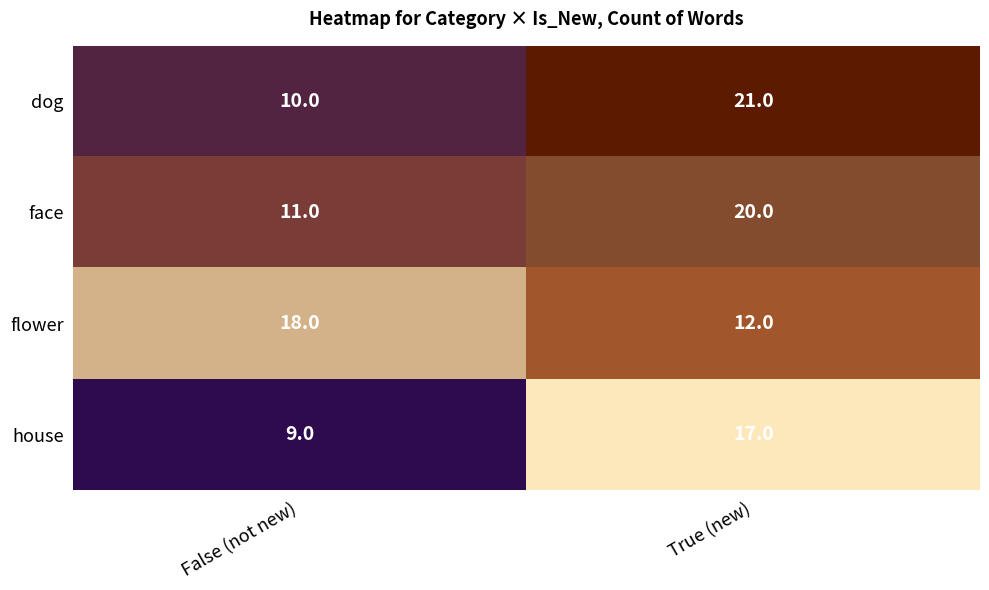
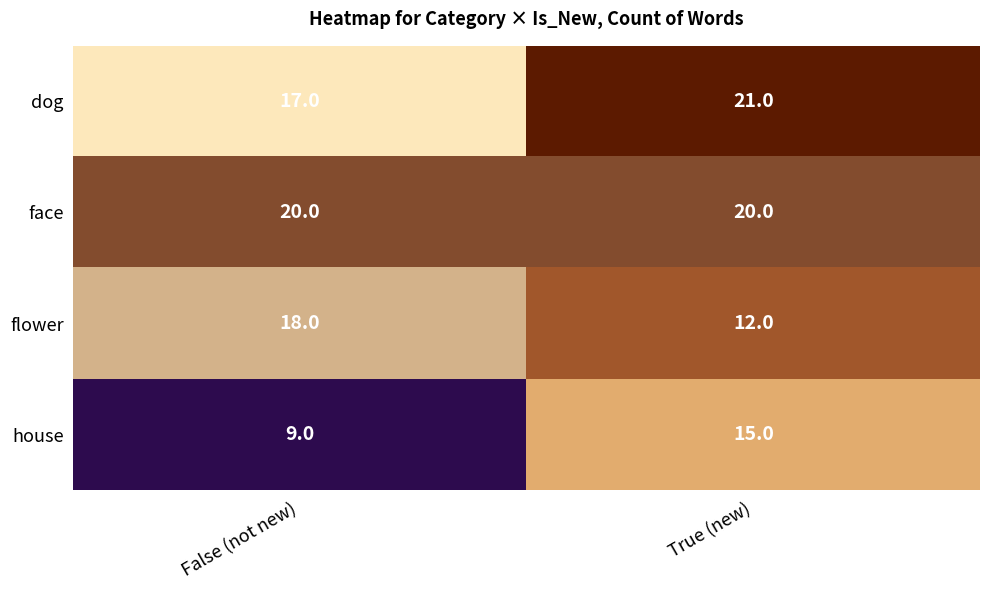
dog, False (not new): 10.0 -> 17.0
face, False (not new): 11.0 -> 20.0
house, True (new): 17.0 -> 15.0
